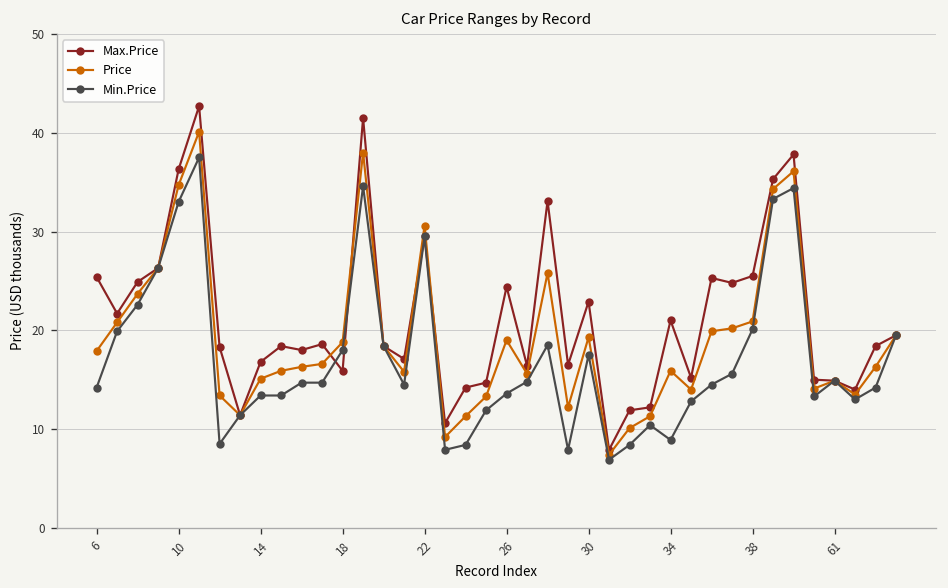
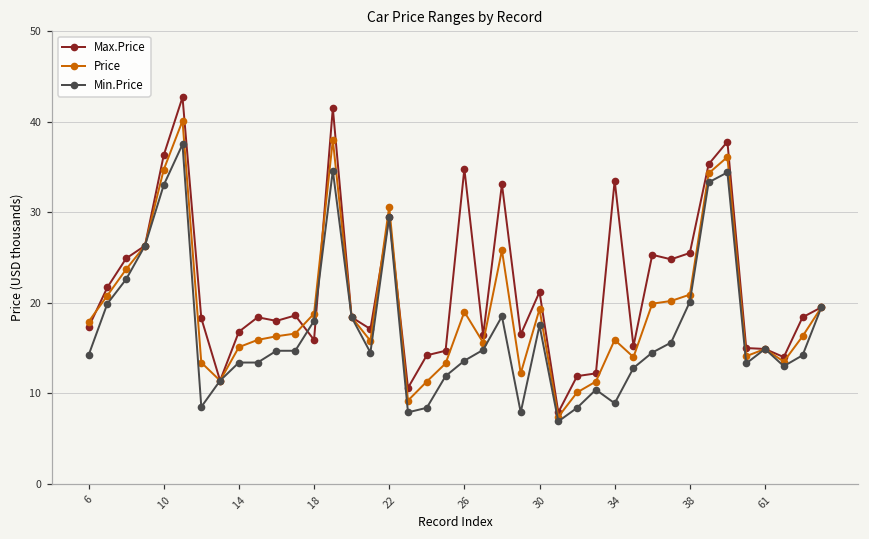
Max.Price, 6: 25 -> 17
Max.Price, 26: 24 -> 35
Max.Price, 30: 23 -> 21
Max.Price, 34: 21 -> 34
